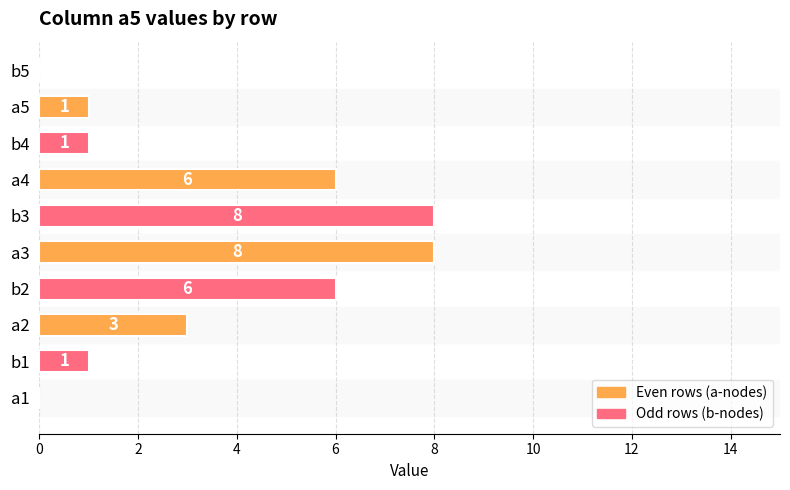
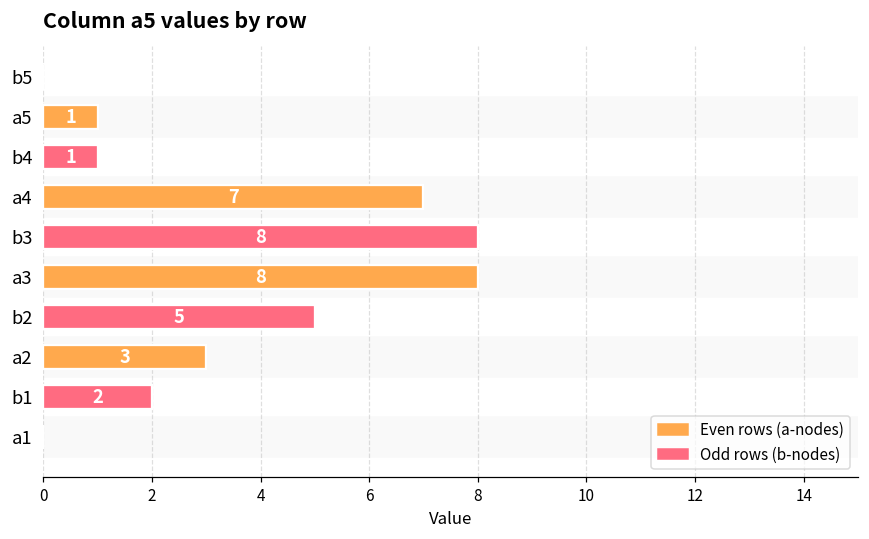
a4: 6 -> 7
b2: 6 -> 5
b1: 1 -> 2
